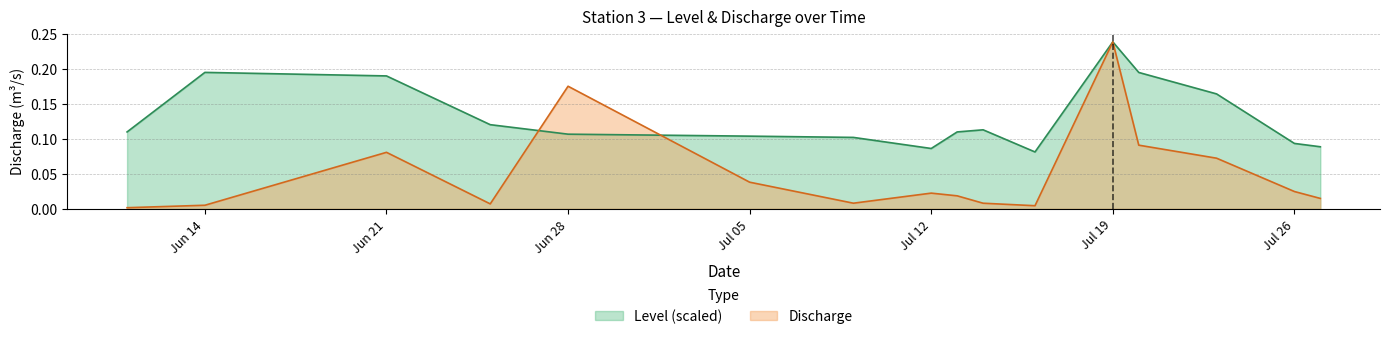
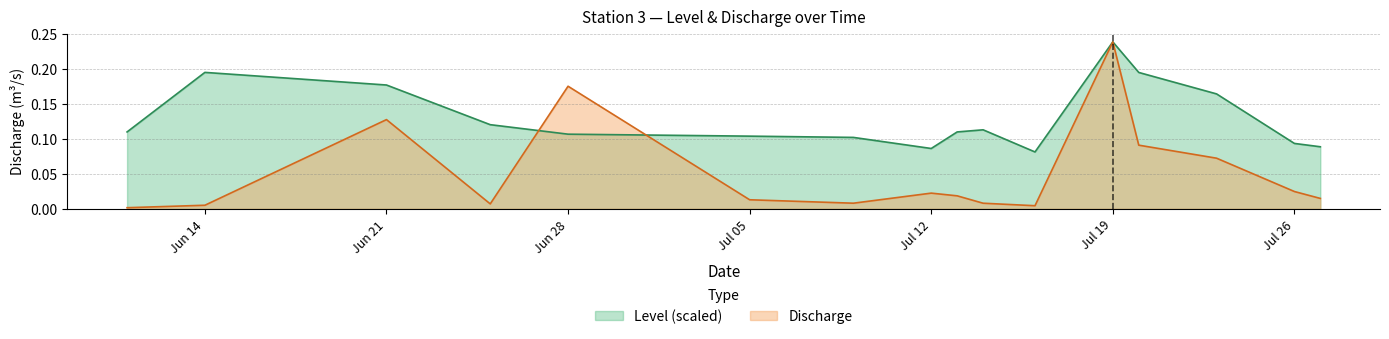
Level (scaled), Jun 21: 0.19 -> 0.18
Discharge, Jun 21: 0.08 -> 0.13
Discharge, Jul 05: 0.04 -> 0.01
